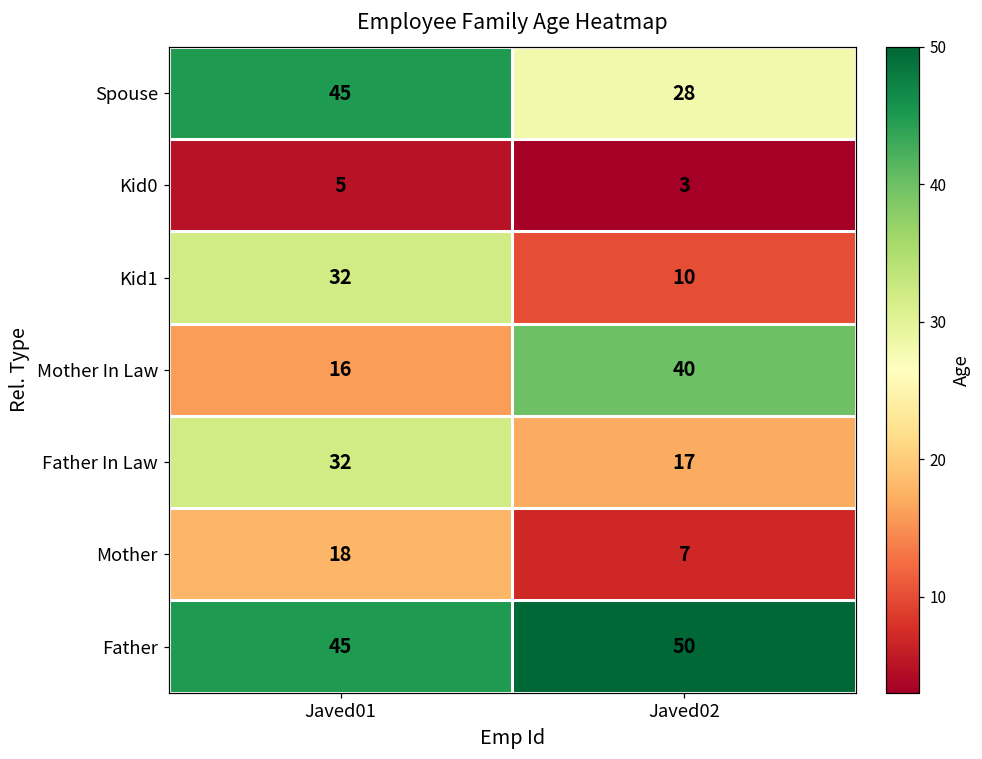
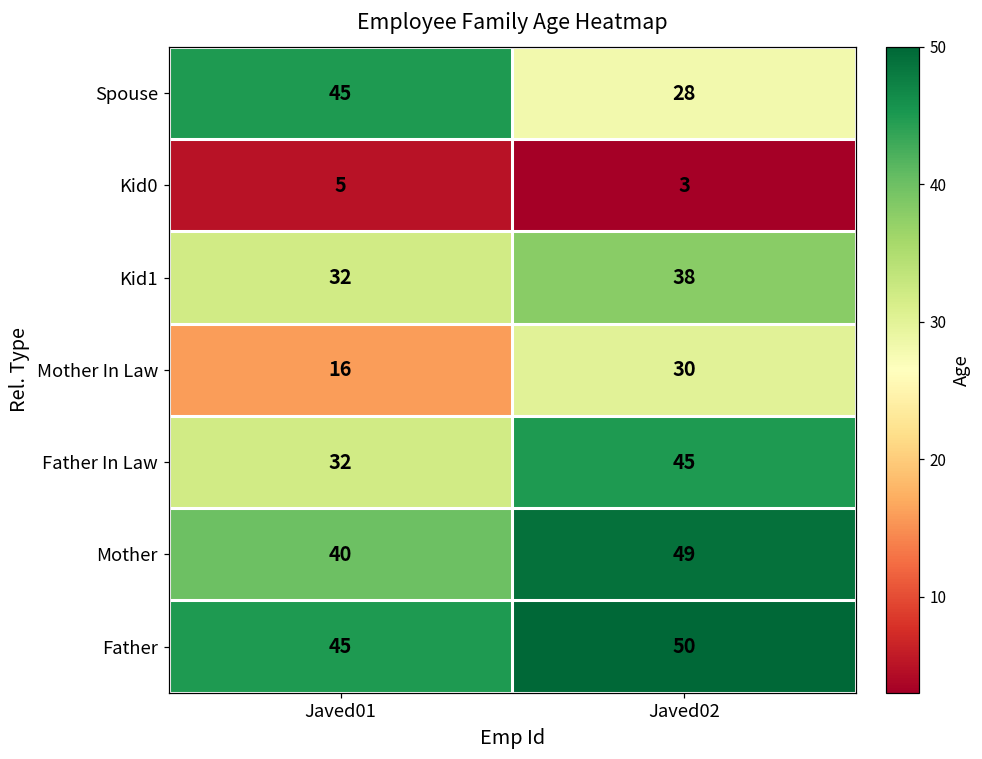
Kid1, Javed02: 10 -> 38
Mother In Law, Javed02: 40 -> 30
Father In Law, Javed02: 17 -> 45
Mother, Javed01: 18 -> 40
Mother, Javed02: 7 -> 49
